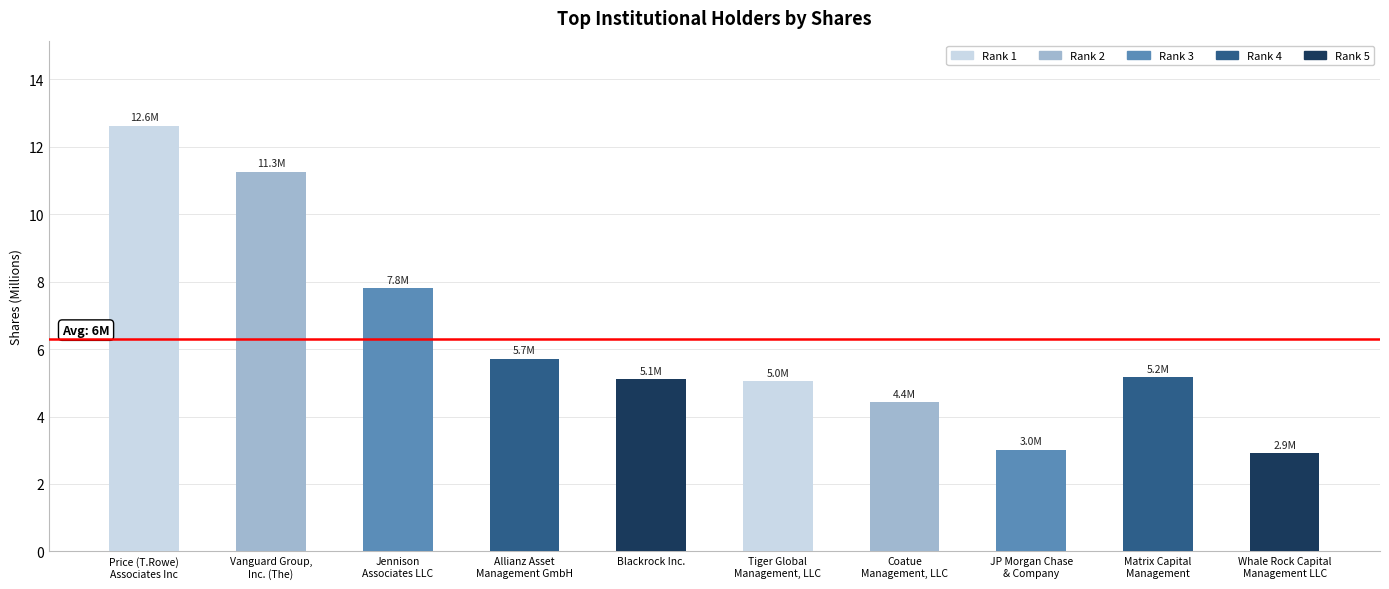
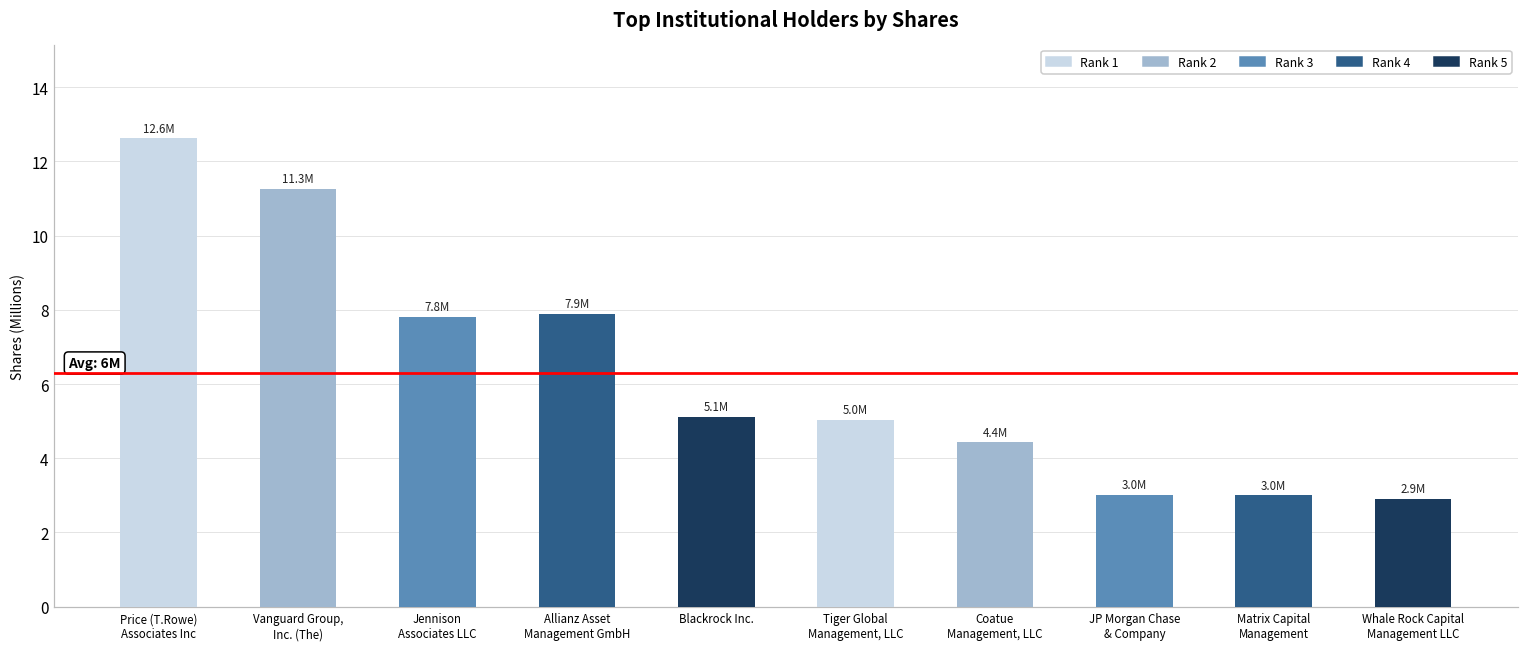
Allianz Asset Management GmbH: 5.7M -> 7.9M
Matrix Capital Management: 5.2M -> 3.0M
